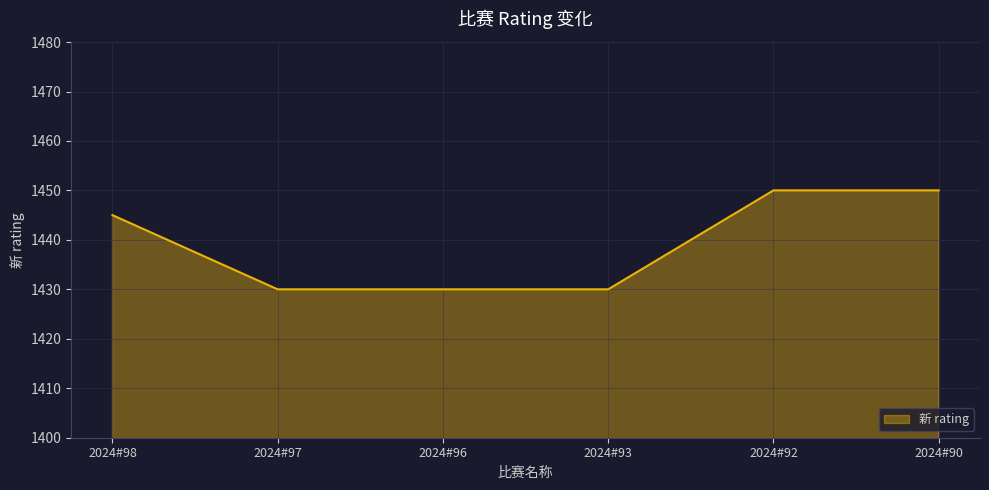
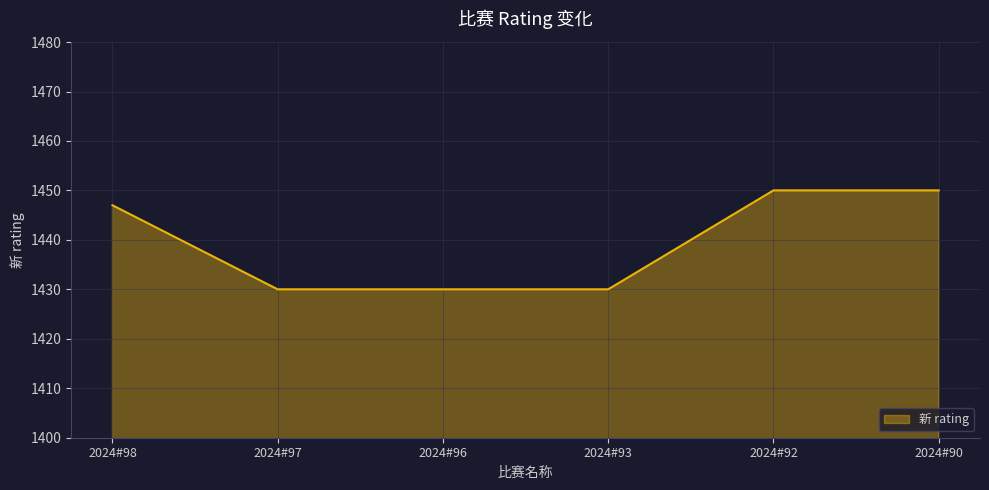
2024#98: 1445 -> 1447
